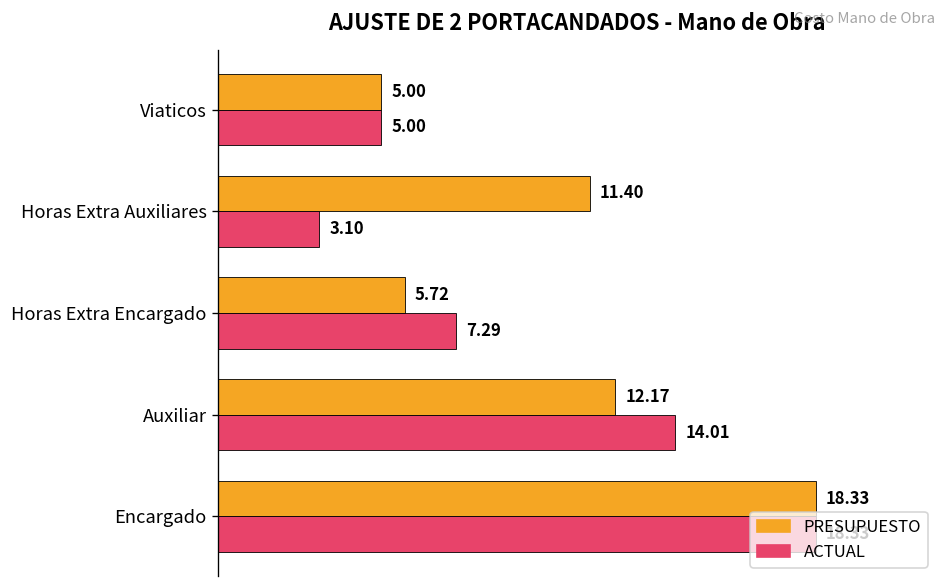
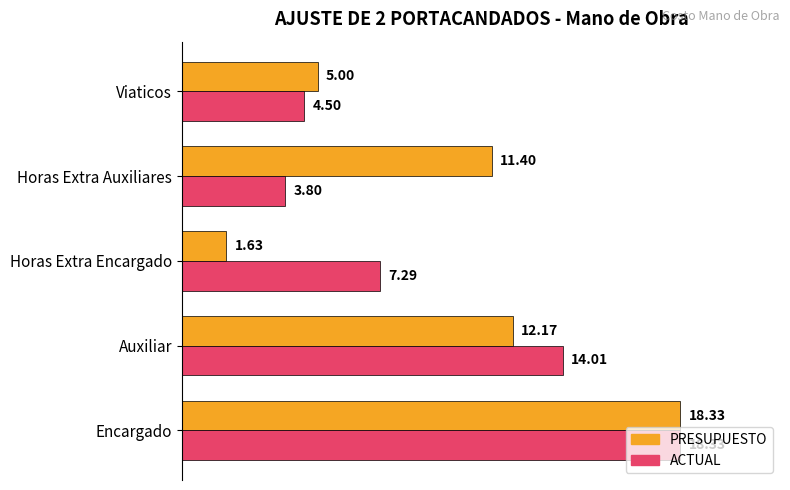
ACTUAL, Viaticos: 5.00 -> 4.50
ACTUAL, Horas Extra Auxiliares: 3.10 -> 3.80
PRESUPUESTO, Horas Extra Encargado: 5.72 -> 1.63
